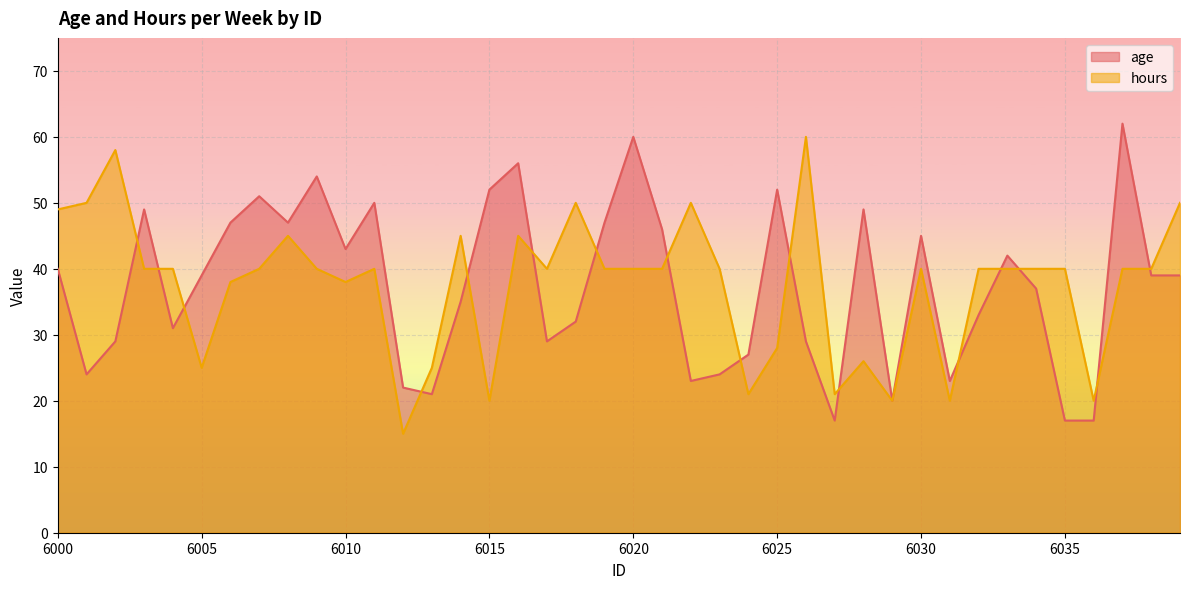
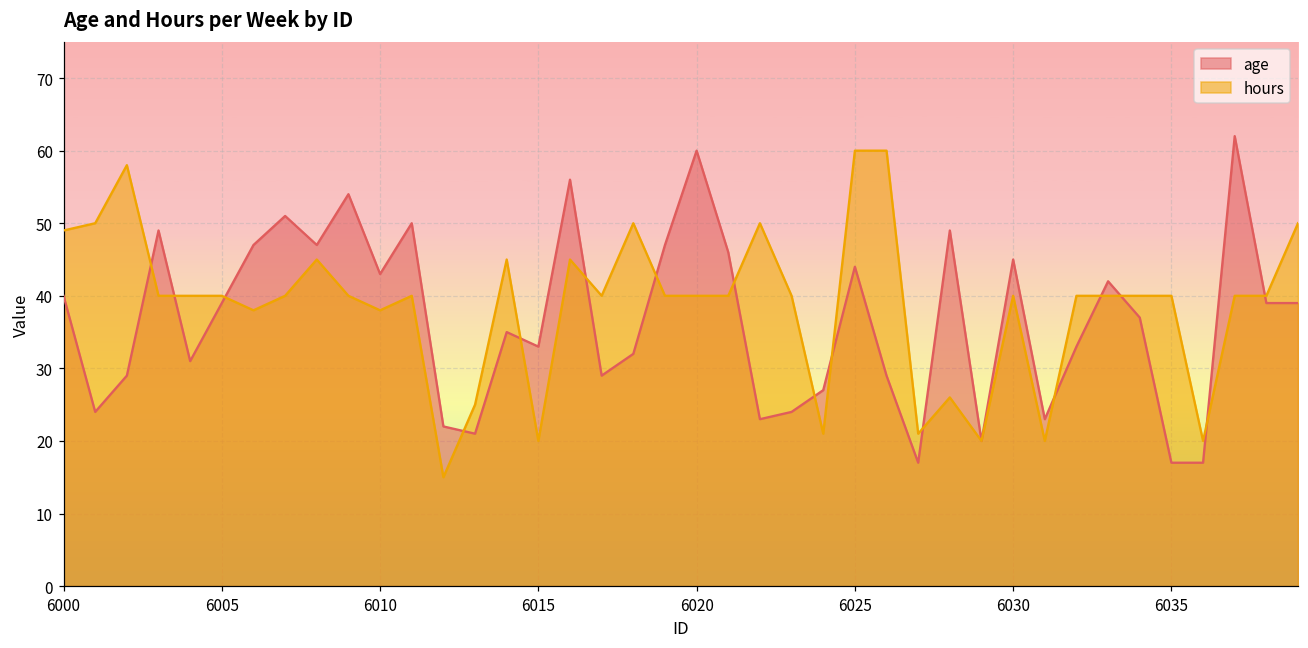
hours, 6005: 25 -> 40
age, 6015: 52 -> 33
age, 6025: 52 -> 44
hours, 6025: 28 -> 60
